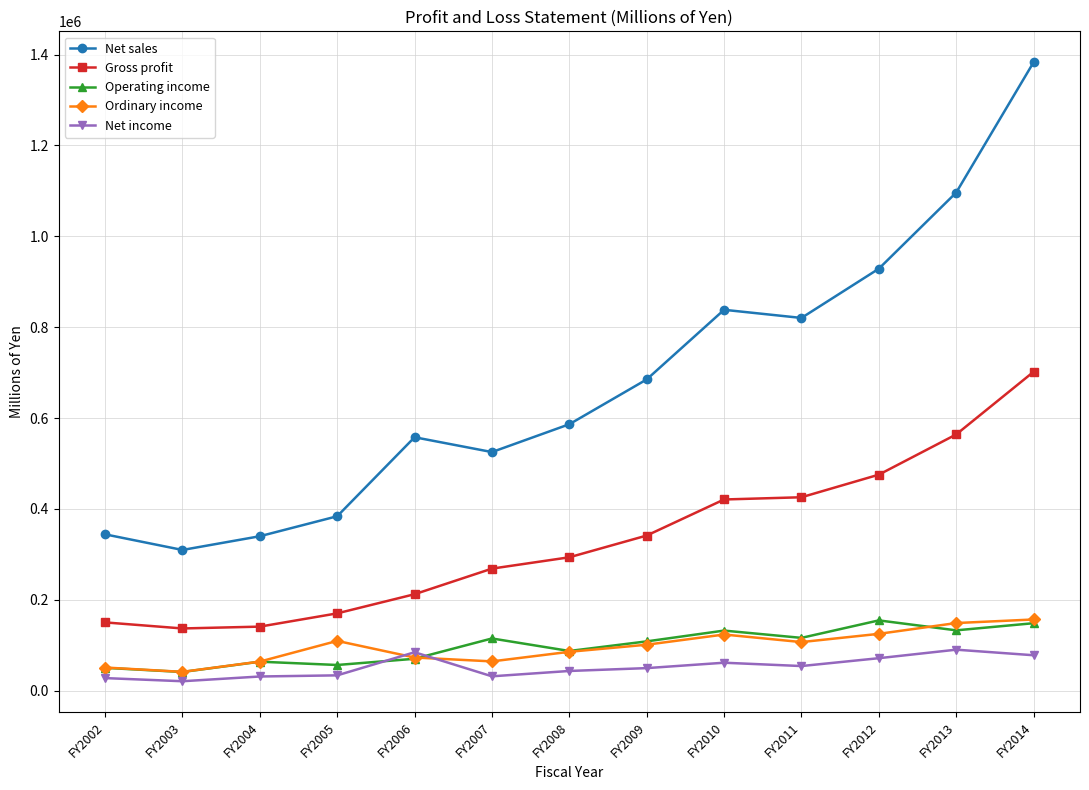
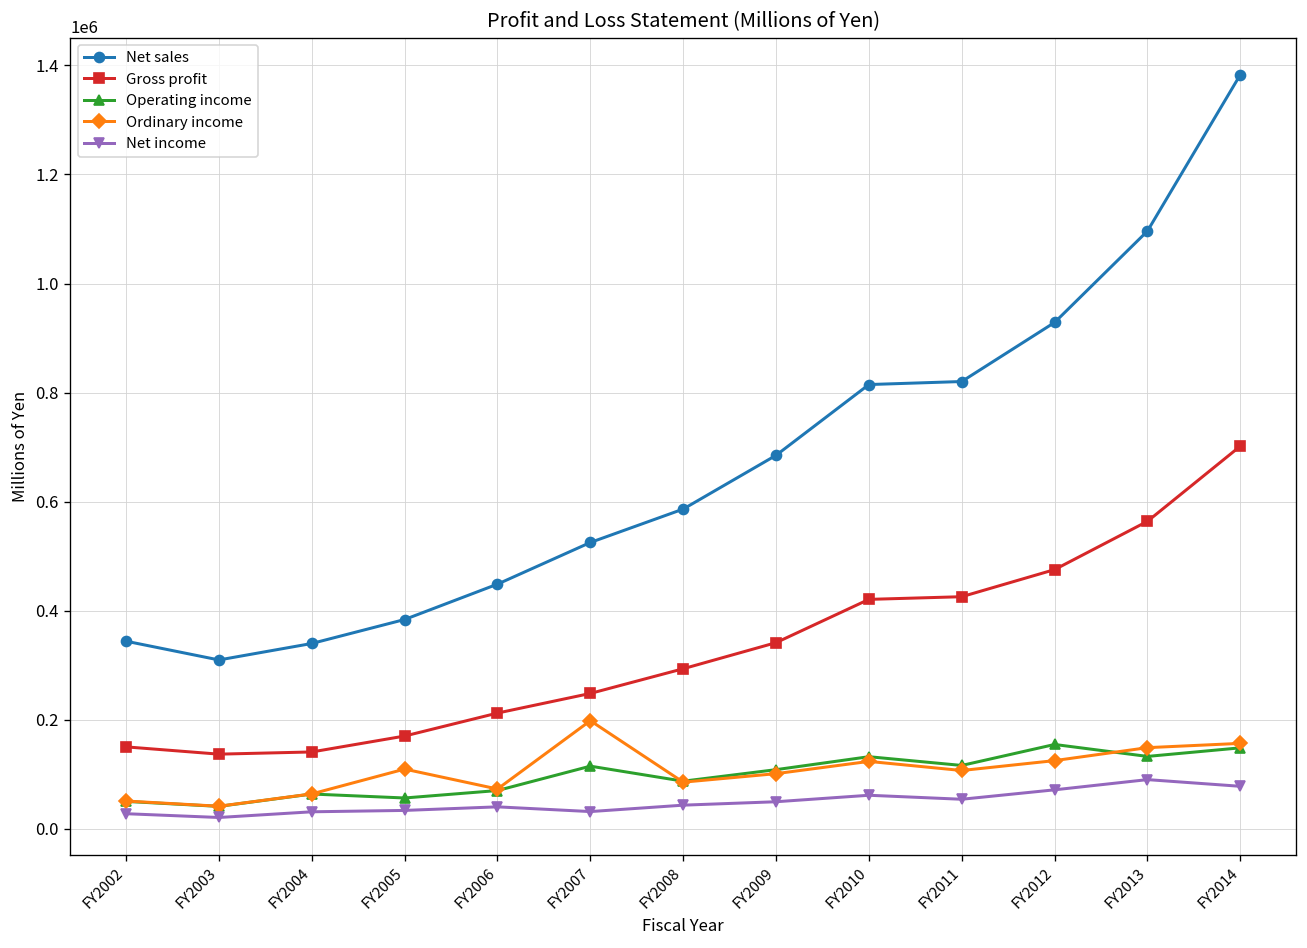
Net sales, FY2006: 560000 -> 450000
Net income, FY2006: 80000 -> 40000
Gross profit, FY2007: 270000 -> 250000
Ordinary income, FY2007: 60000 -> 200000
Net sales, FY2010: 840000 -> 810000
